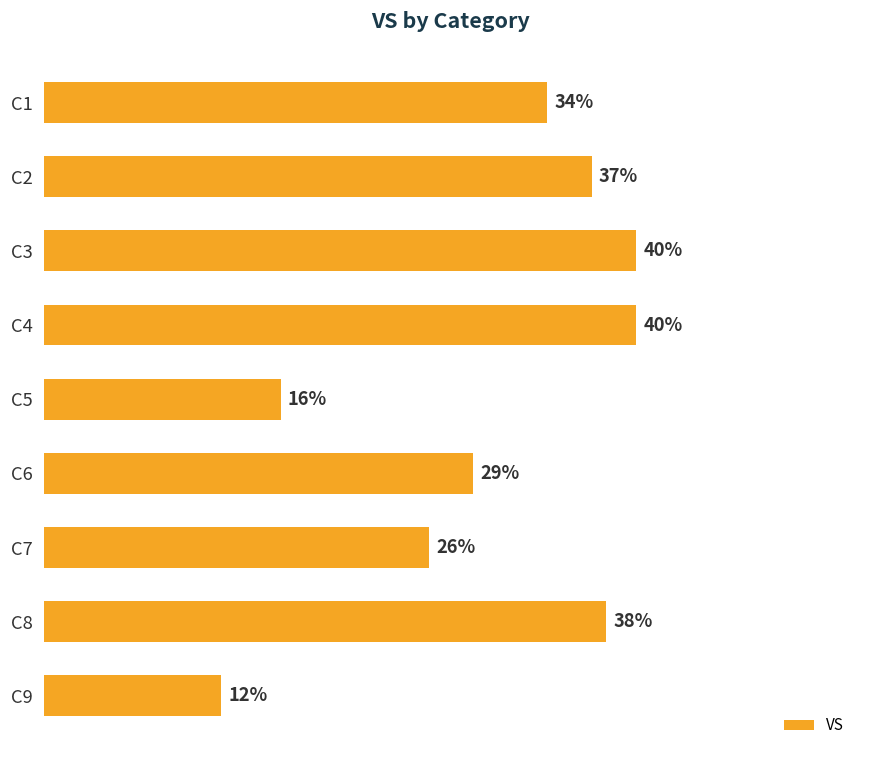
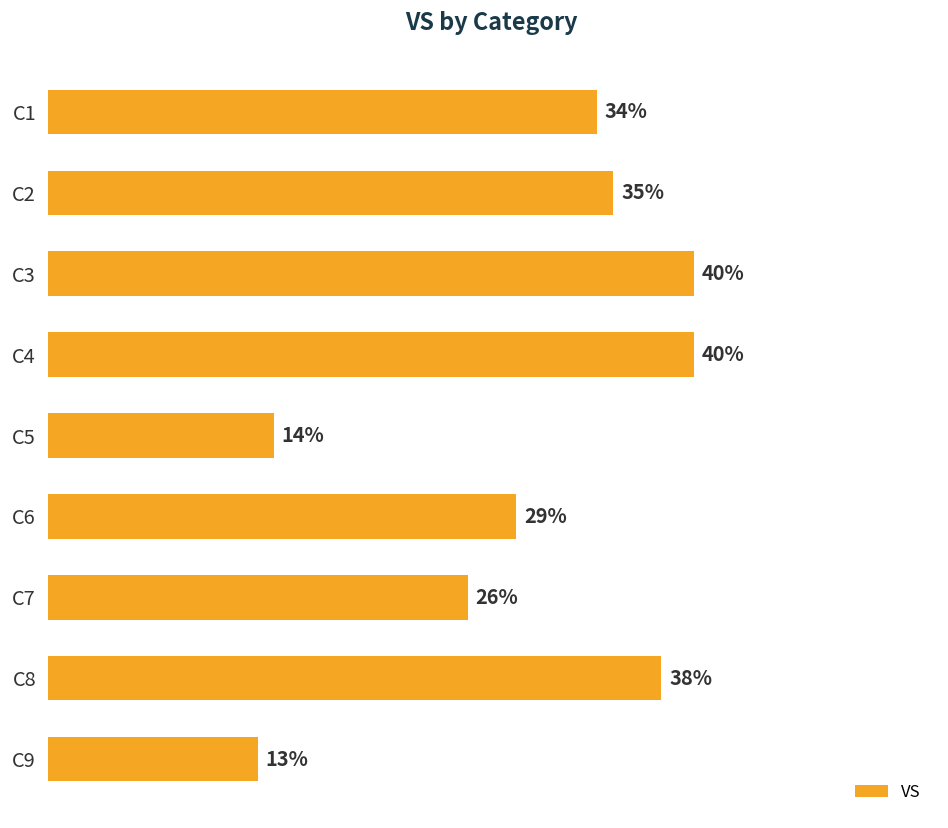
C2: 37% -> 35%
C5: 16% -> 14%
C9: 12% -> 13%
